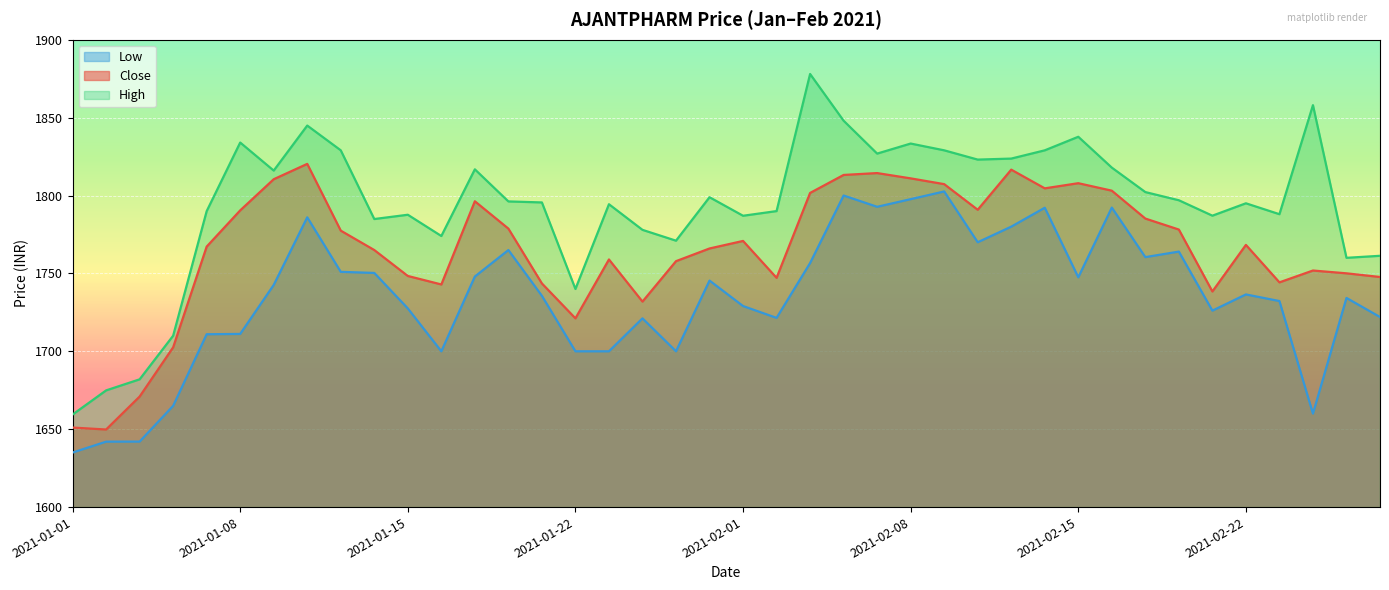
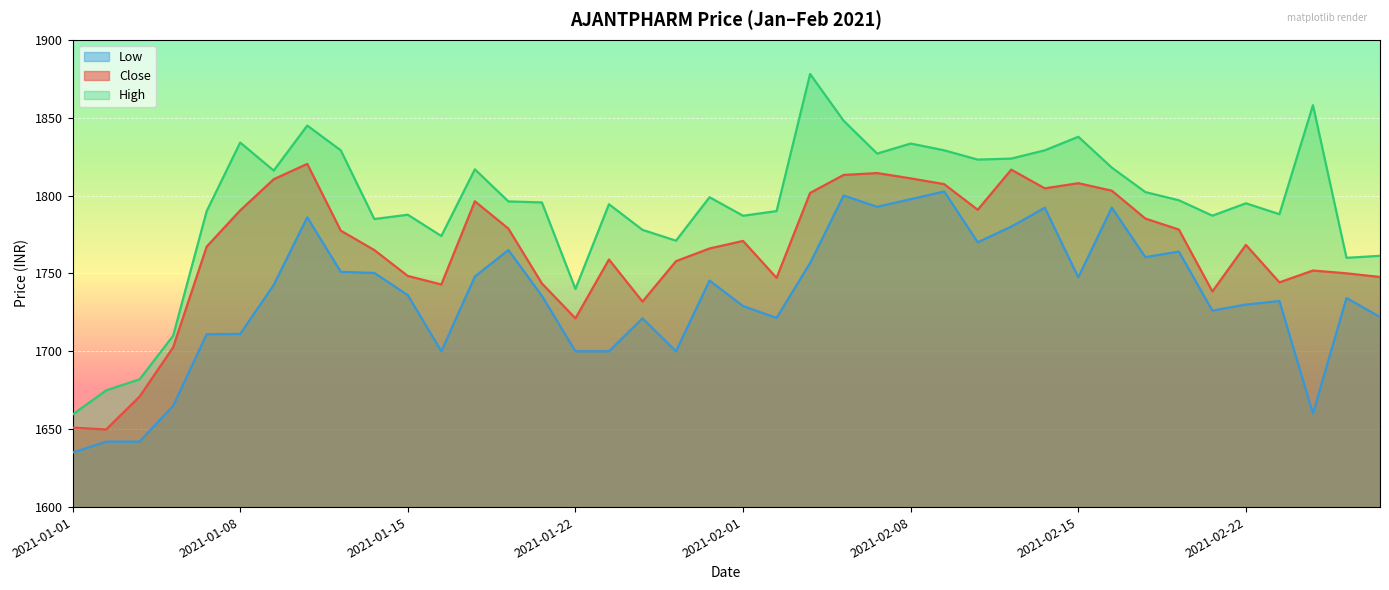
Low, 2021-01-15: 1728 -> 1736
Low, 2021-02-22: 1737 -> 1730
